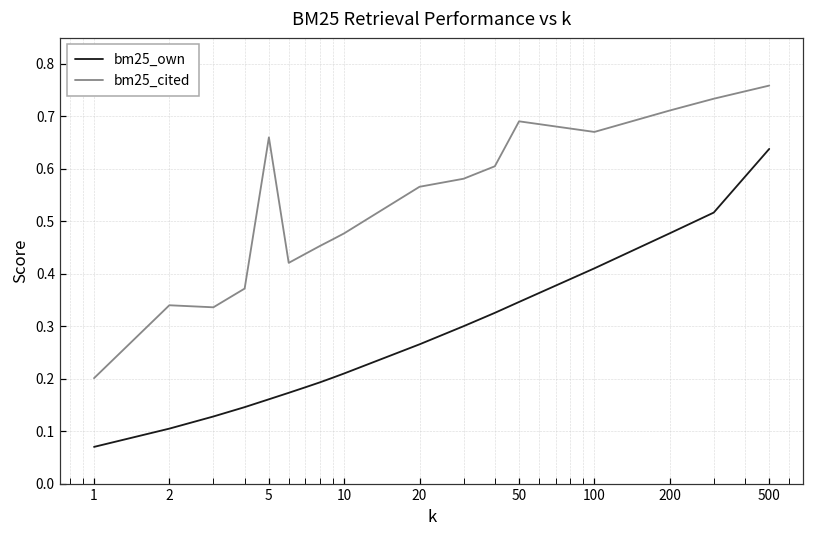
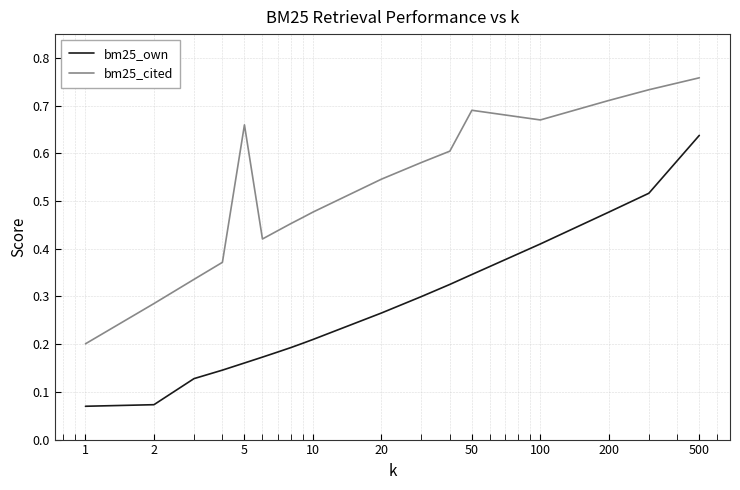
bm25_own, 2: 0.10 -> 0.07
bm25_cited, 2: 0.34 -> 0.29
bm25_cited, 20: 0.57 -> 0.55
